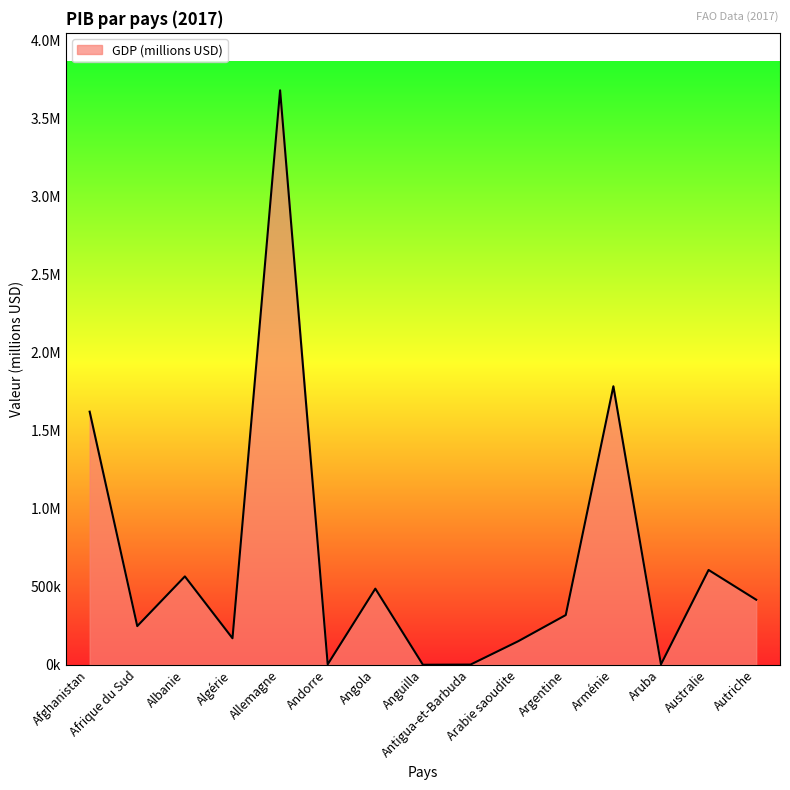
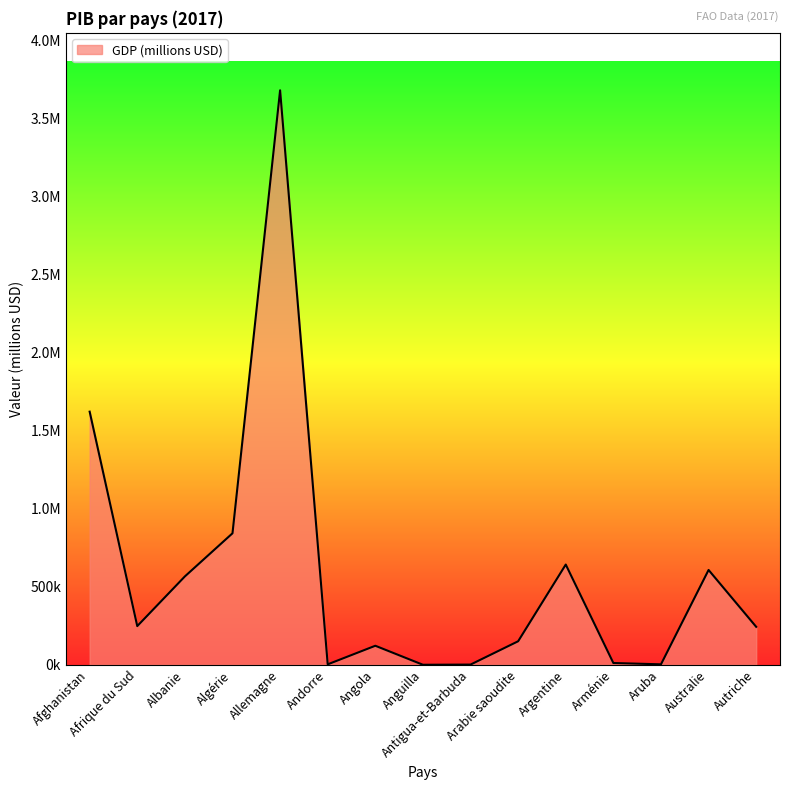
Algérie: 170000 -> 840000
Angola: 490000 -> 120000
Argentine: 320000 -> 640000
Arménie: 1790000 -> 10000
Autriche: 420000 -> 240000
